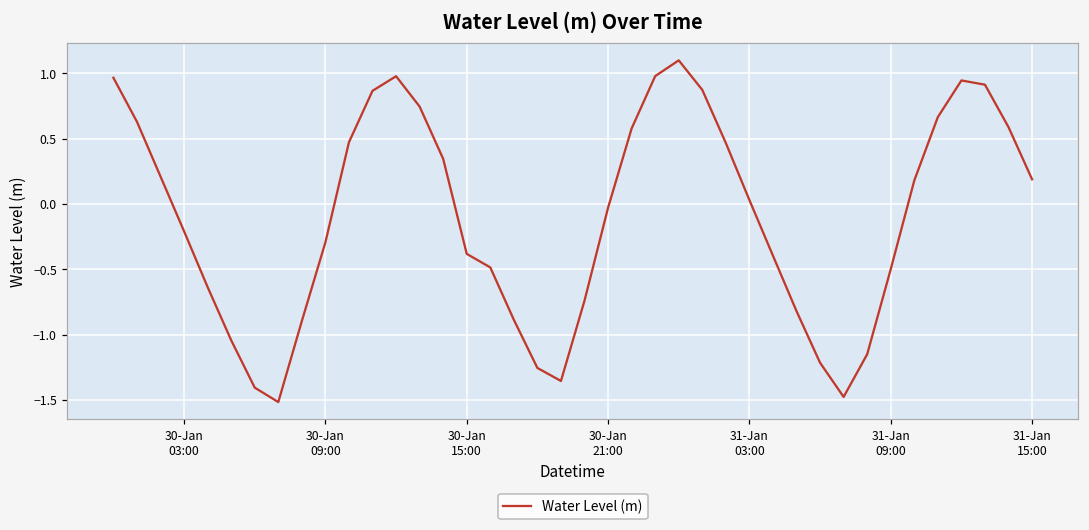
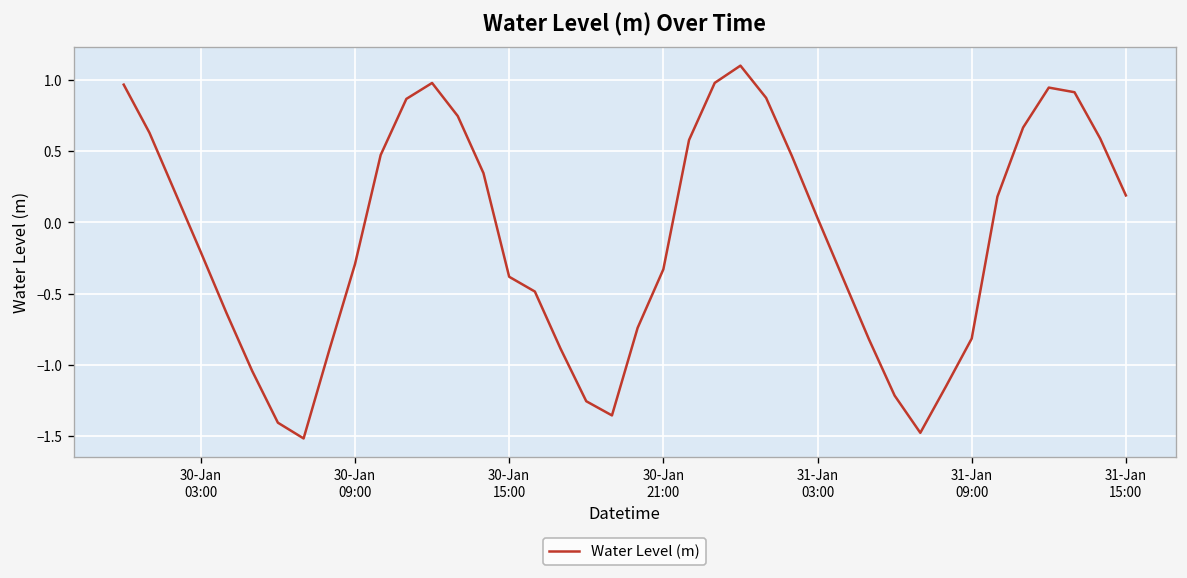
30-Jan 21:00: -0.03 -> -0.33
31-Jan 09:00: -0.50 -> -0.82
